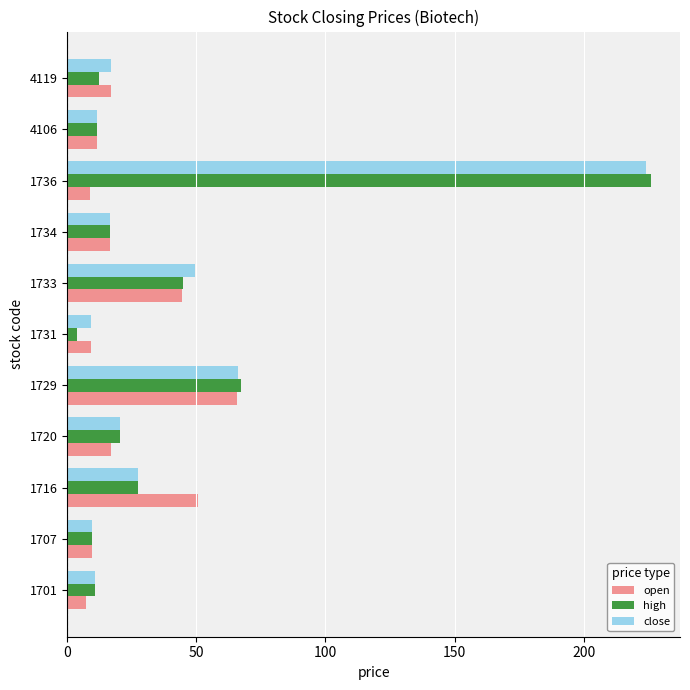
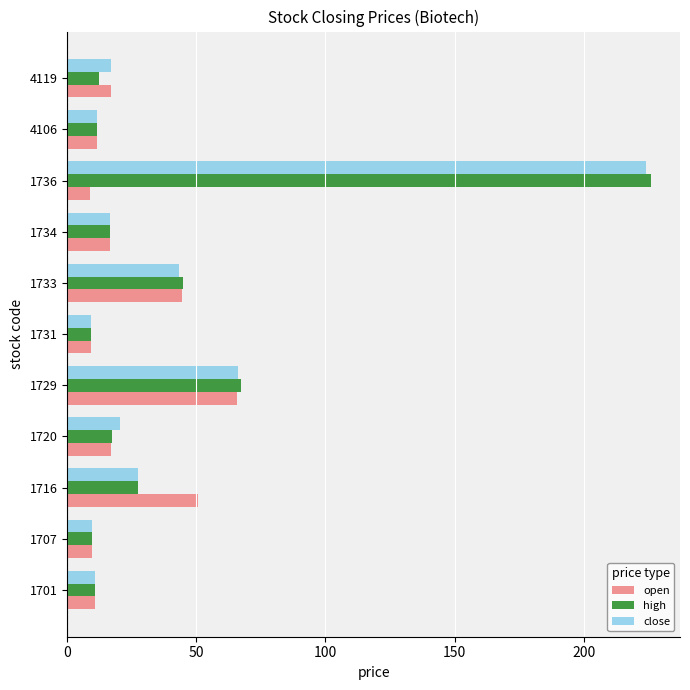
close, 1733: 49 -> 43
high, 1731: 4 -> 9
high, 1720: 20 -> 17
open, 1701: 7 -> 11
